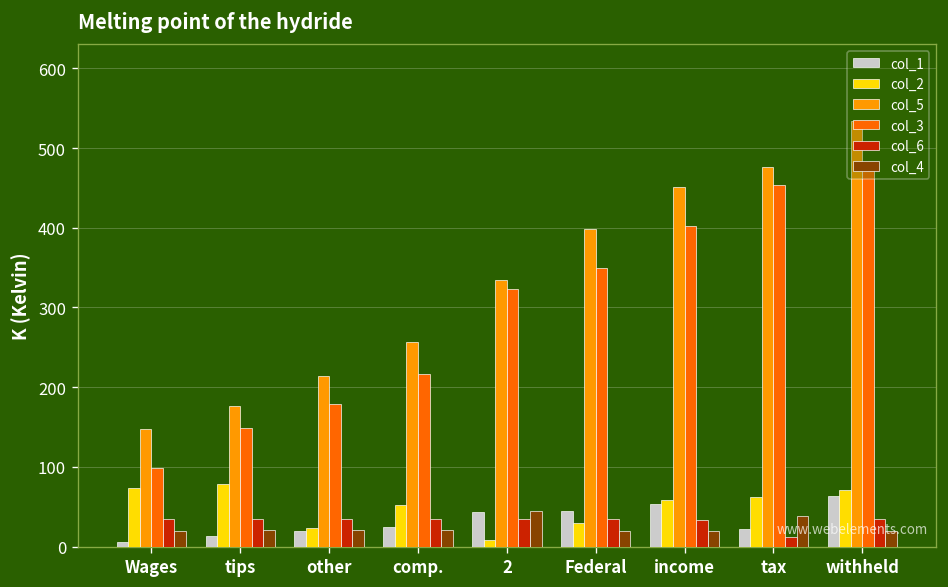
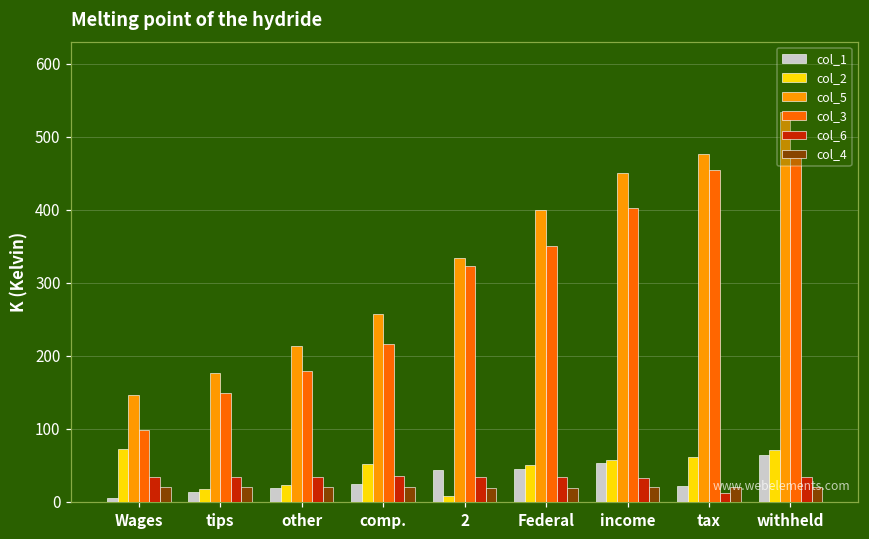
col_2, tips: 80 -> 20
col_4, 2: 50 -> 20
col_2, Federal: 30 -> 50
col_4, tax: 40 -> 20
